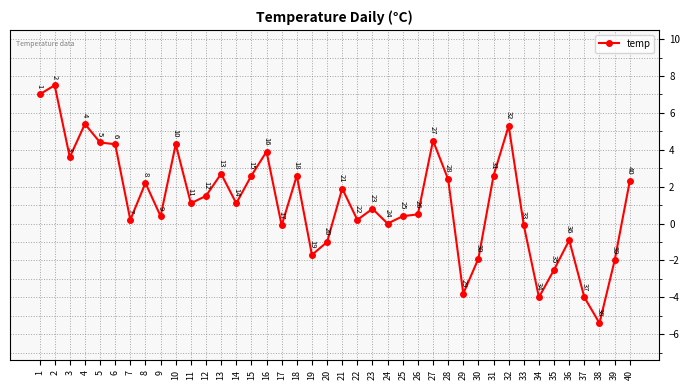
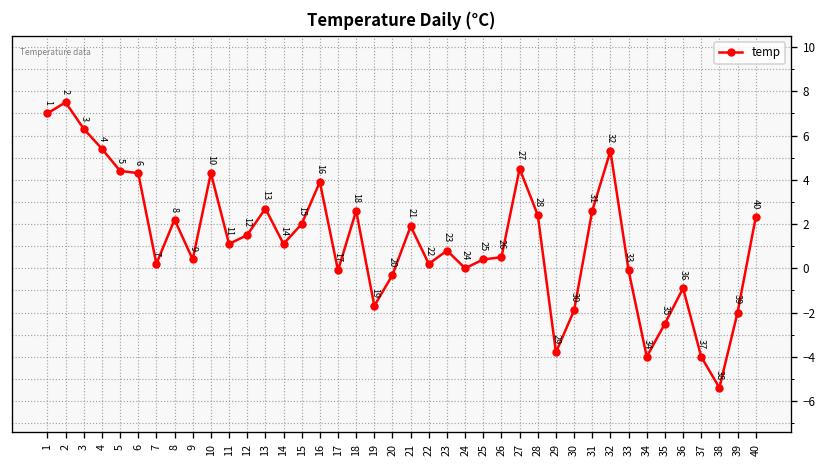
3: 3.6 -> 6.3
15: 2.6 -> 2.0
20: -1.0 -> -0.3
